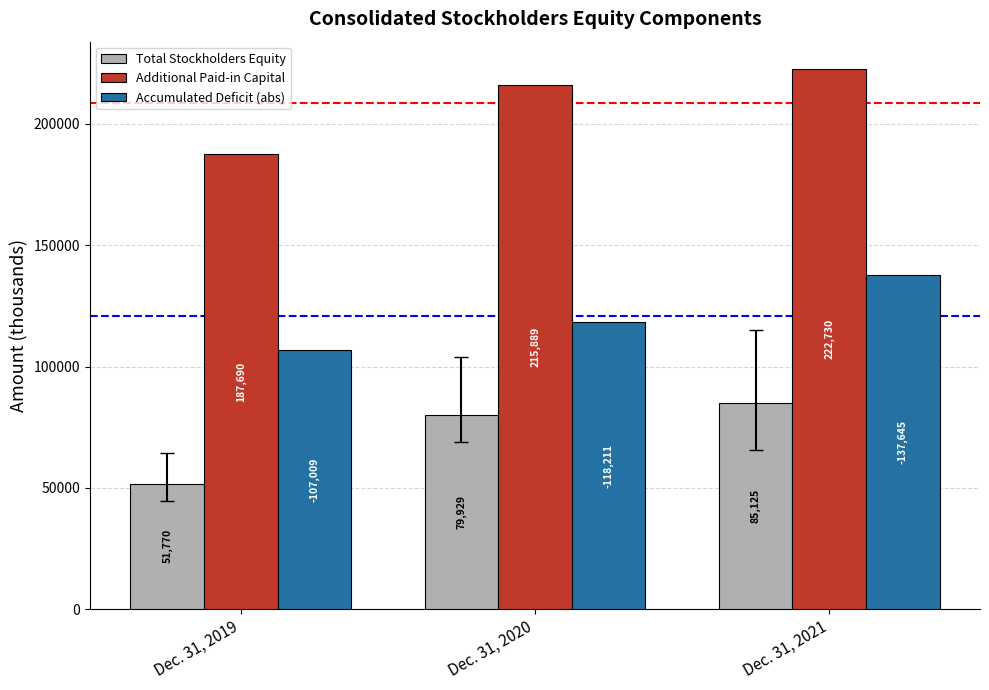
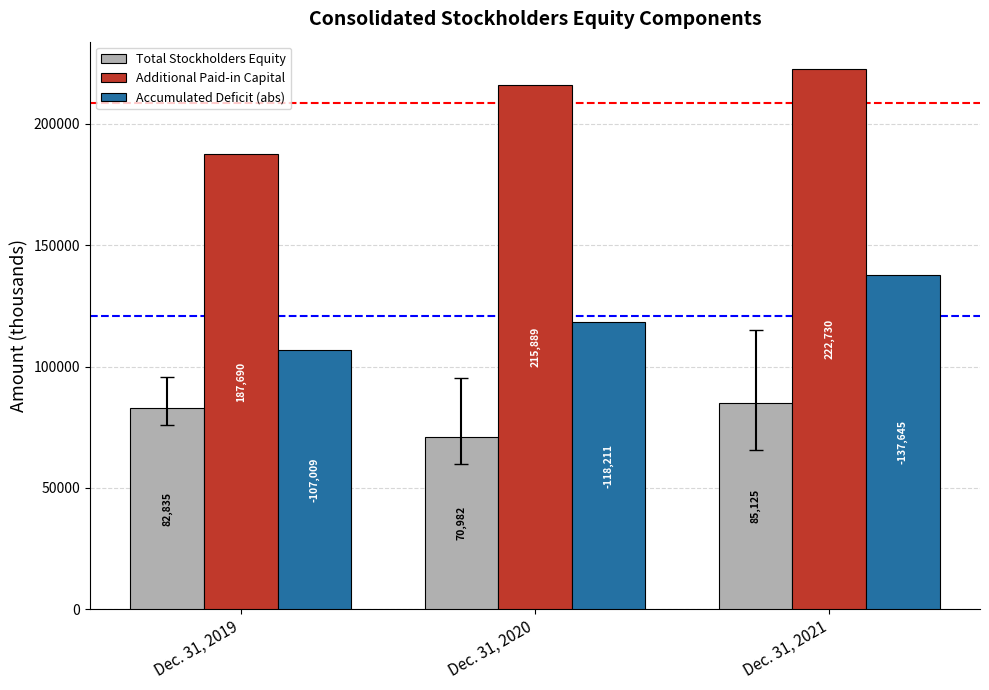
Total Stockholders Equity, Dec. 31, 2019: 51,770 -> 82,835
Total Stockholders Equity, Dec. 31, 2020: 79,929 -> 70,982
